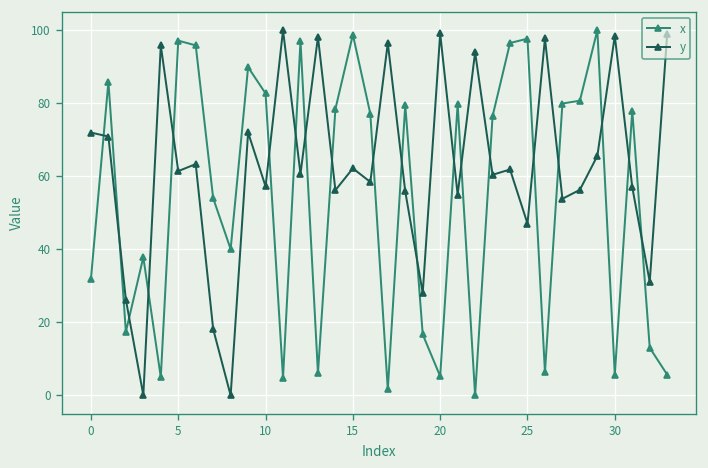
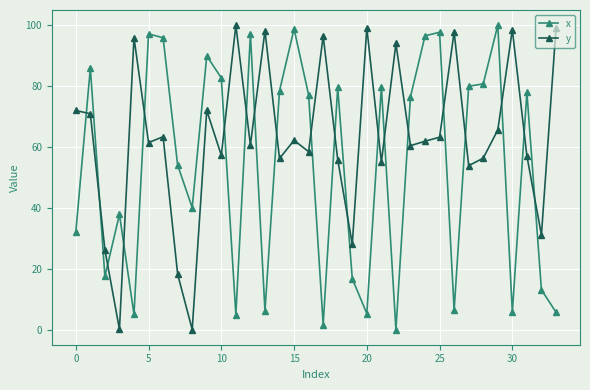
y, 25: 47 -> 63
